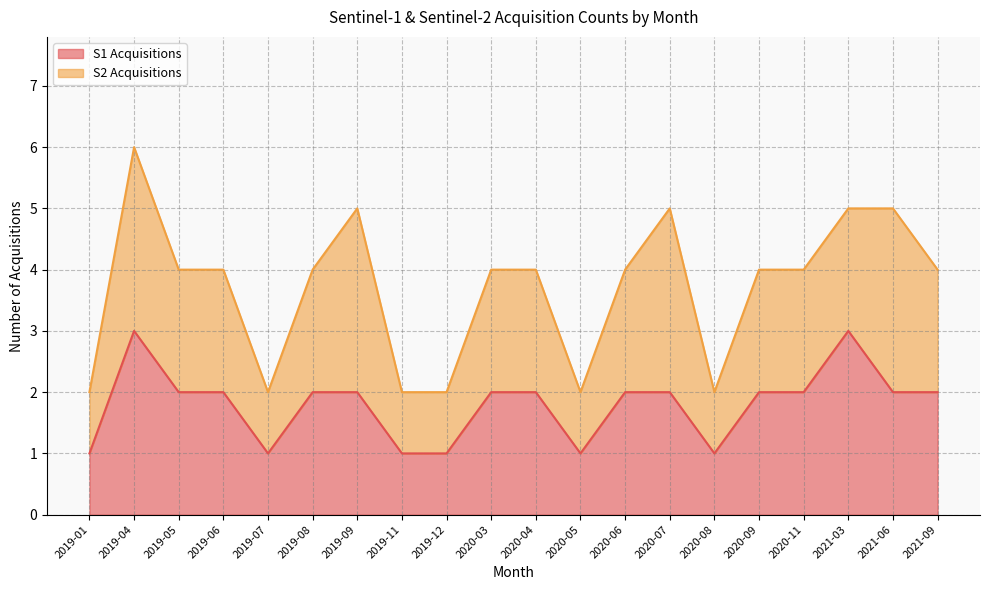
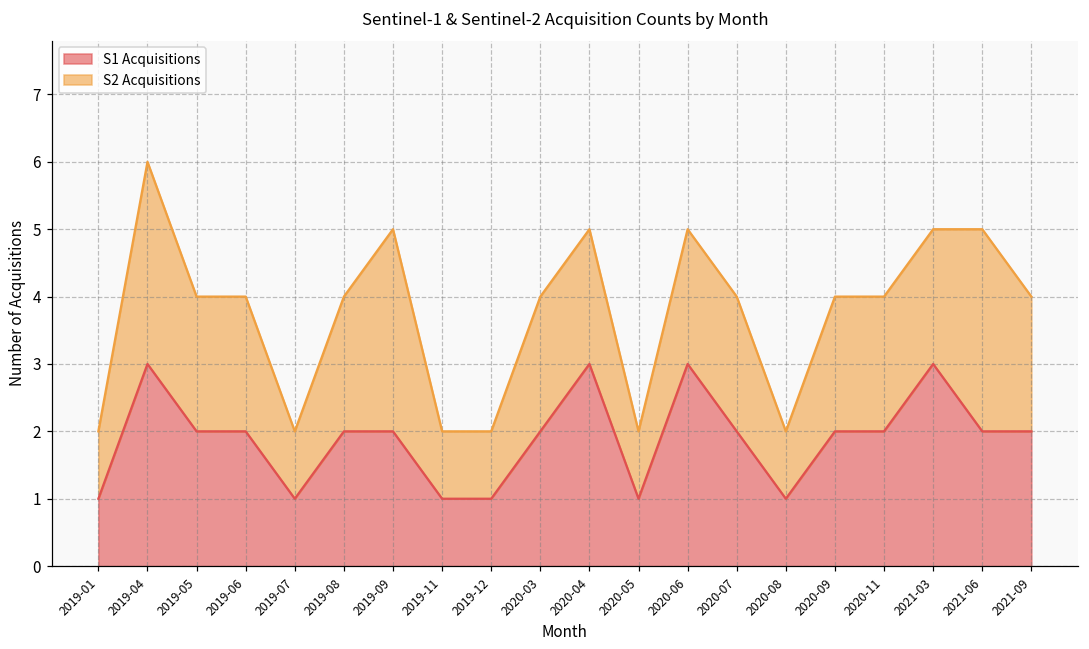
S1 Acquisitions, 2020-04: 2 -> 3
S1 Acquisitions, 2020-06: 2 -> 3
S2 Acquisitions, 2020-07: 3 -> 2
